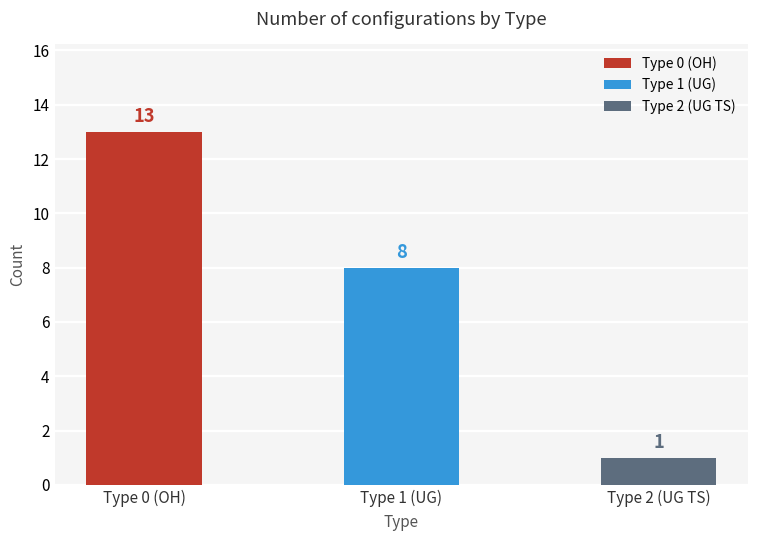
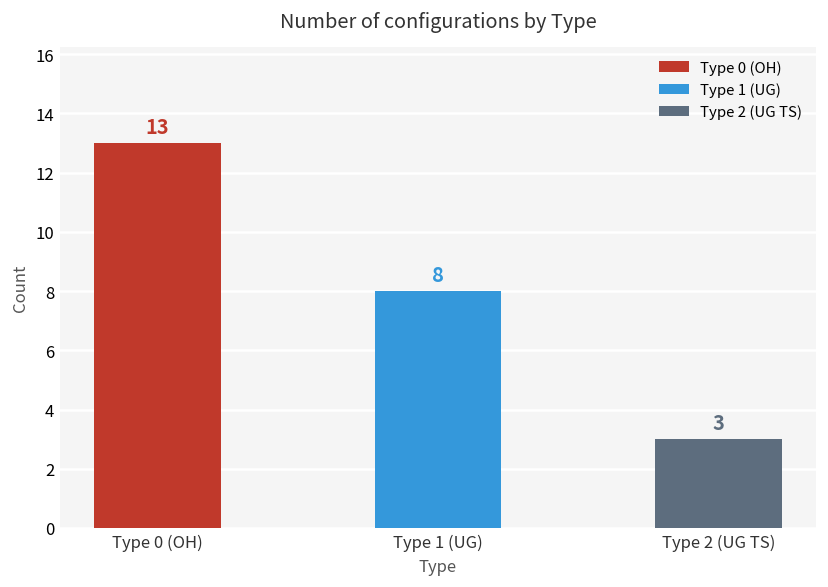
Type 2 (UG TS): 1 -> 3
